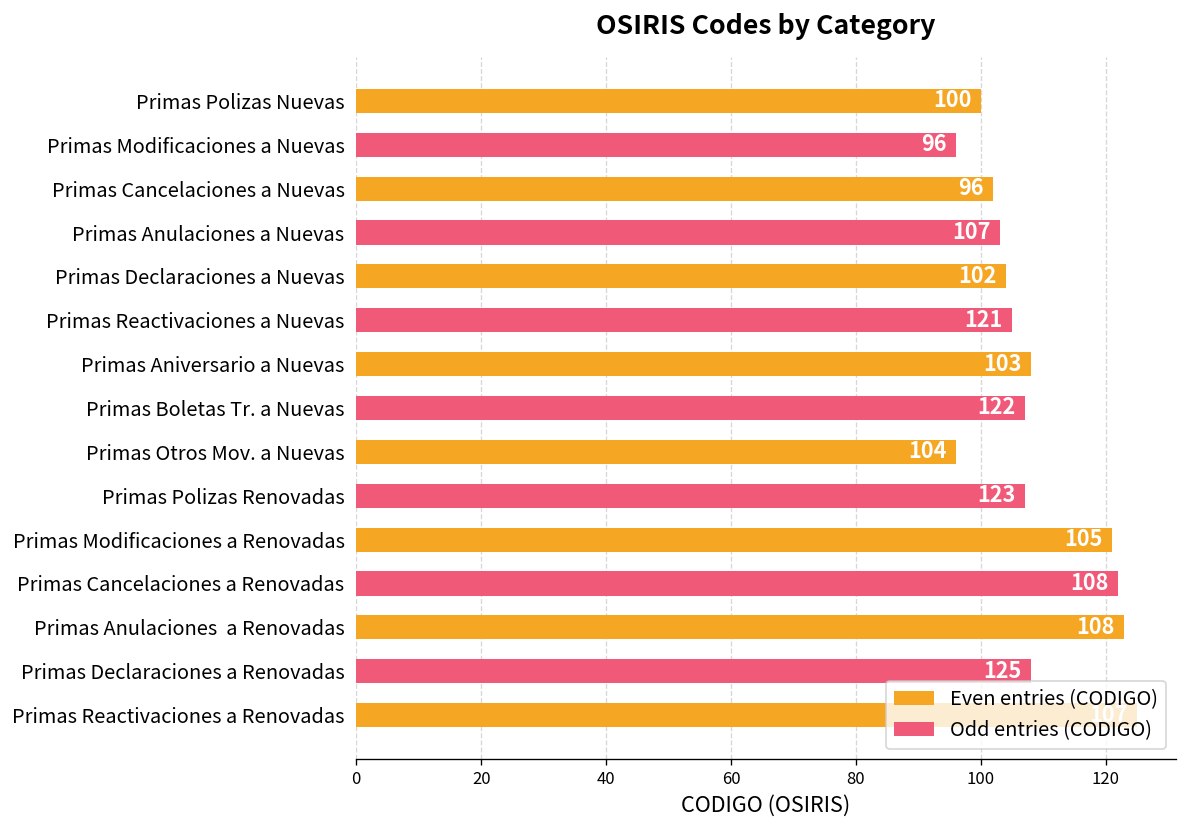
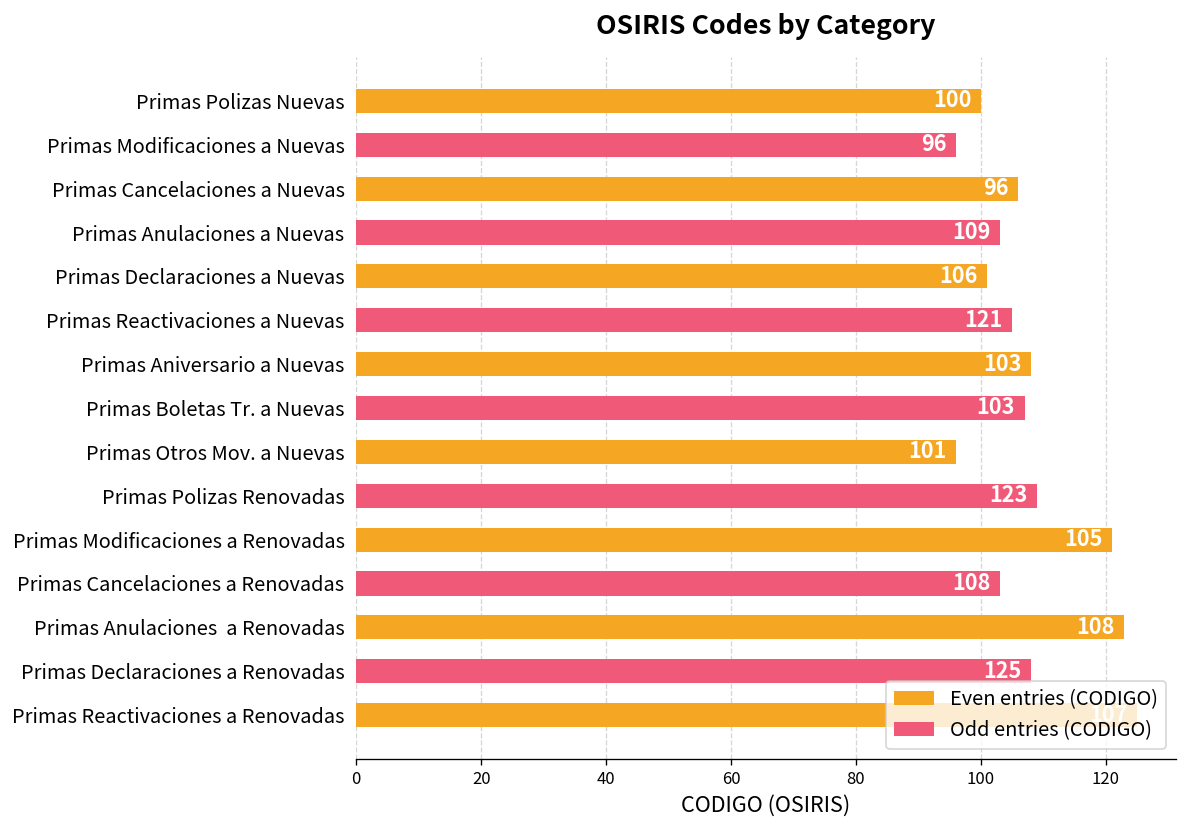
Even entries (CODIGO), Primas Cancelaciones a Nuevas: 102 -> 106
Even entries (CODIGO), Primas Declaraciones a Nuevas: 104 -> 101
Odd entries (CODIGO), Primas Polizas Renovadas: 107 -> 109
Odd entries (CODIGO), Primas Cancelaciones a Renovadas: 122 -> 103
